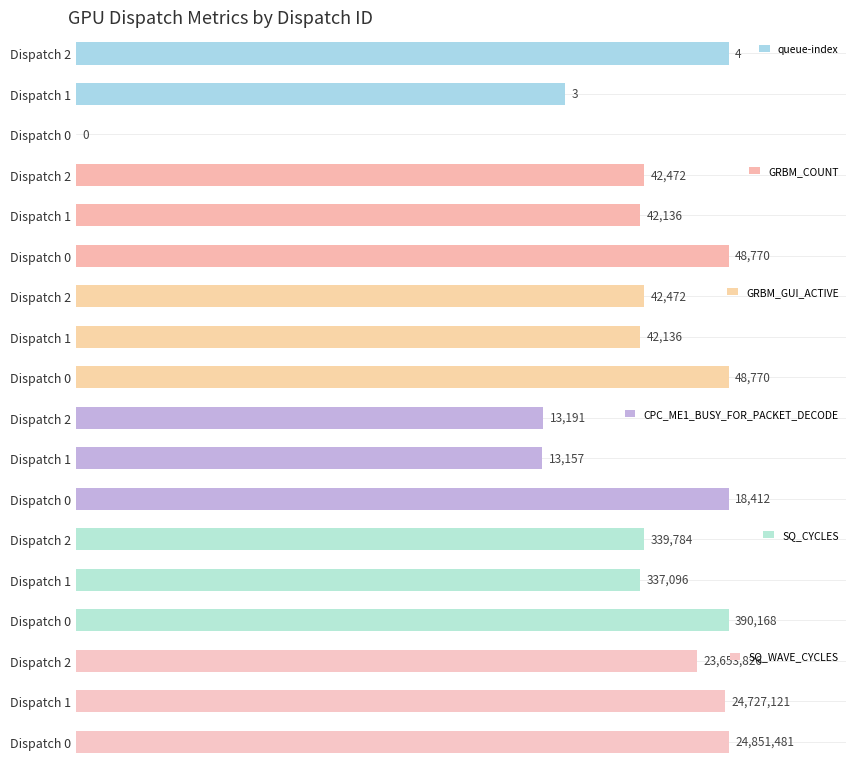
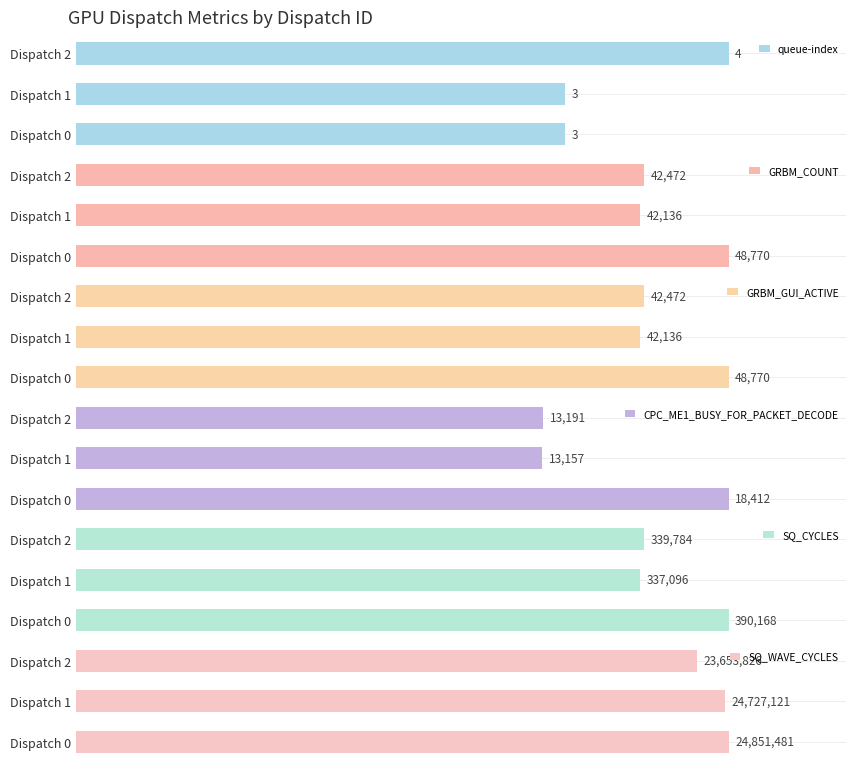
GPU Dispatch Metrics by Dispatch ID, Dispatch 0: 0 -> 3
